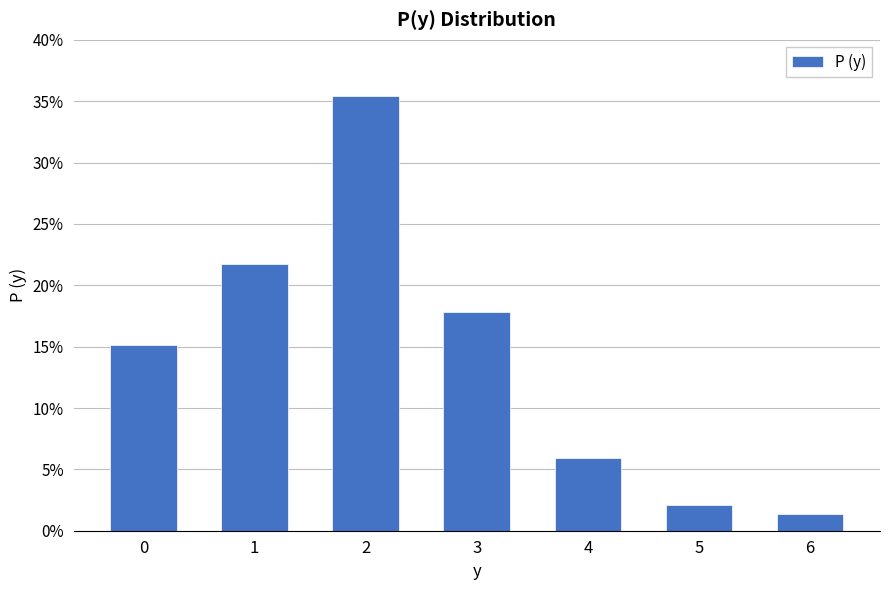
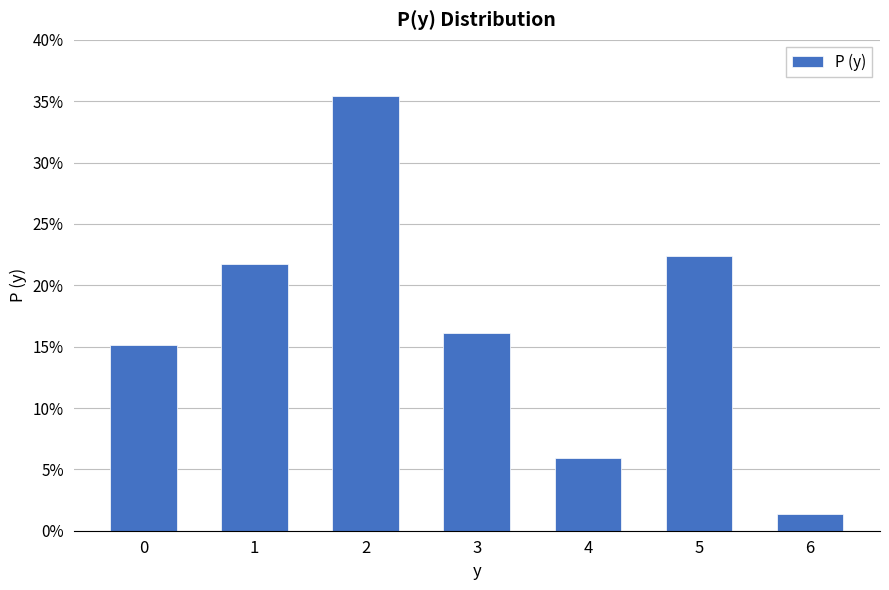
3: 17.8% -> 16.1%
5: 2.1% -> 22.4%
